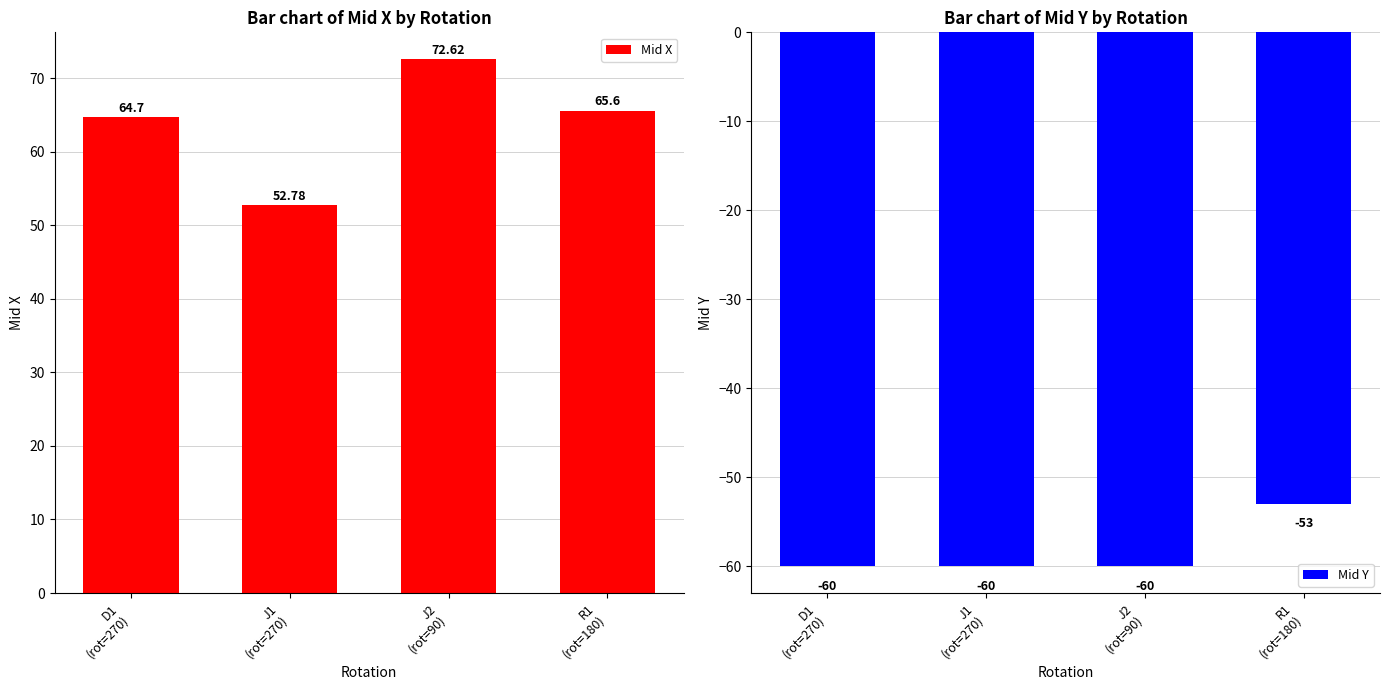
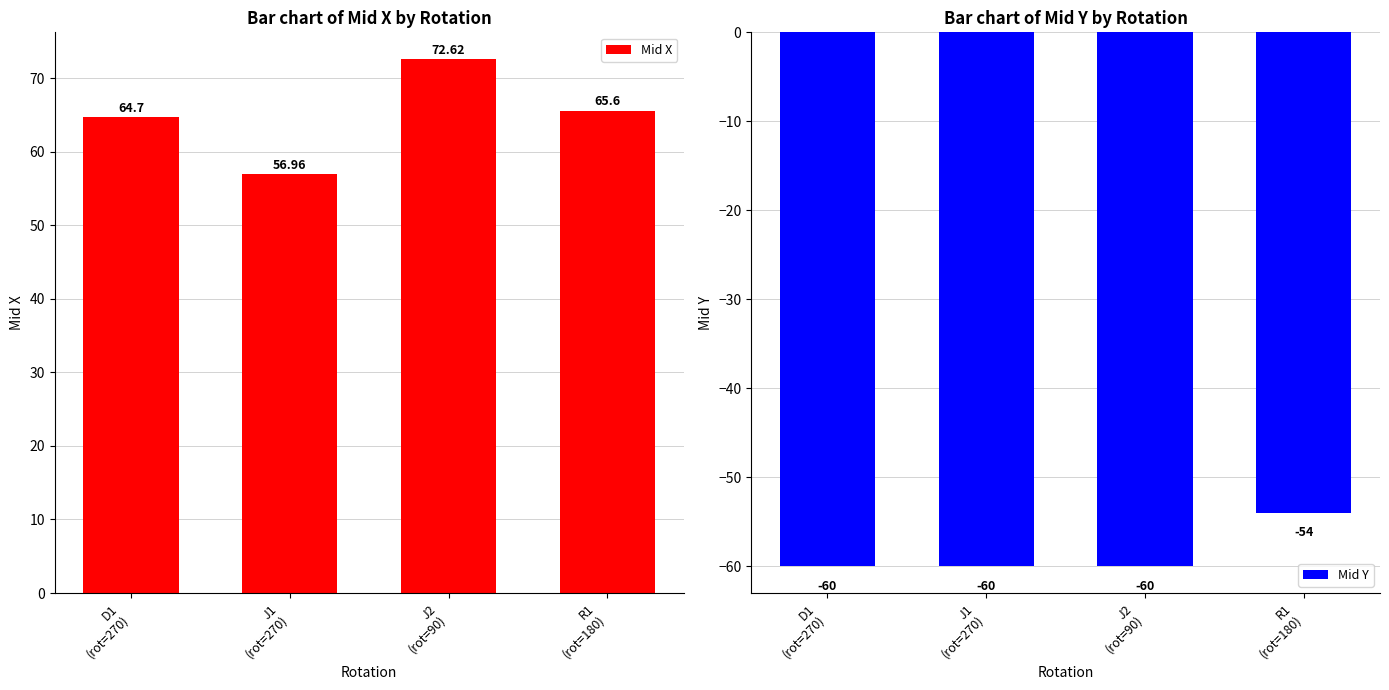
Bar chart of Mid X by Rotation, J1 (rot=270): 52.78 -> 56.96
Bar chart of Mid Y by Rotation, R1 (rot=180): -53 -> -54
